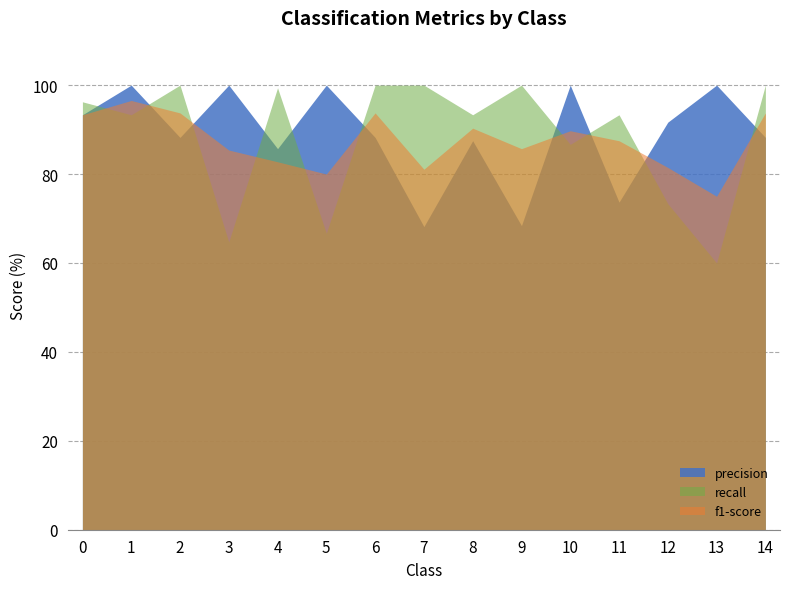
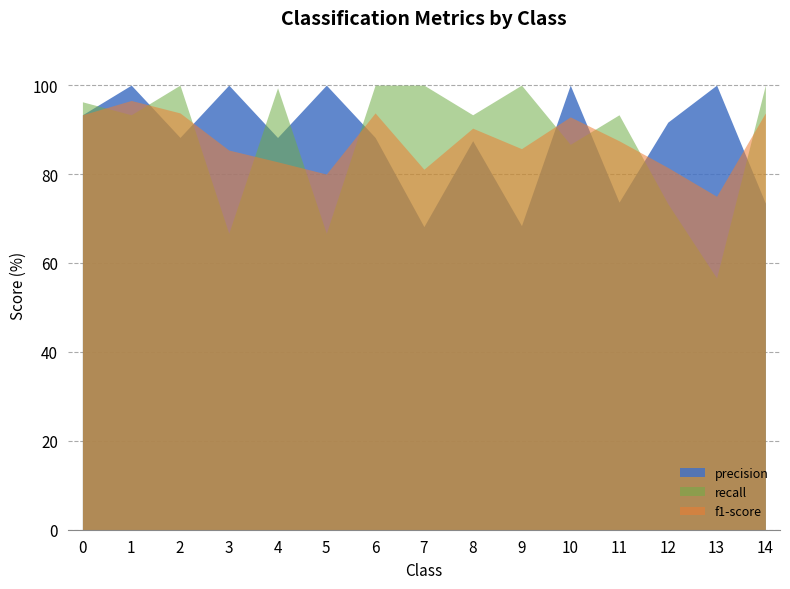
recall, 3: 65 -> 67
precision, 4: 86 -> 88
f1-score, 10: 90 -> 93
recall, 13: 60 -> 57
precision, 14: 88 -> 73
